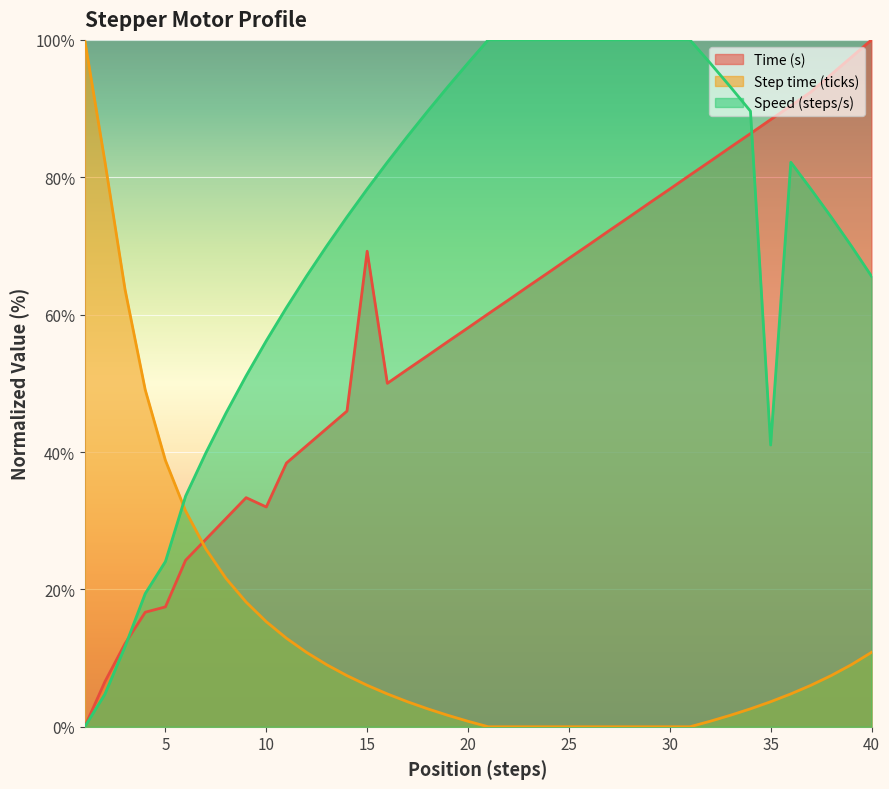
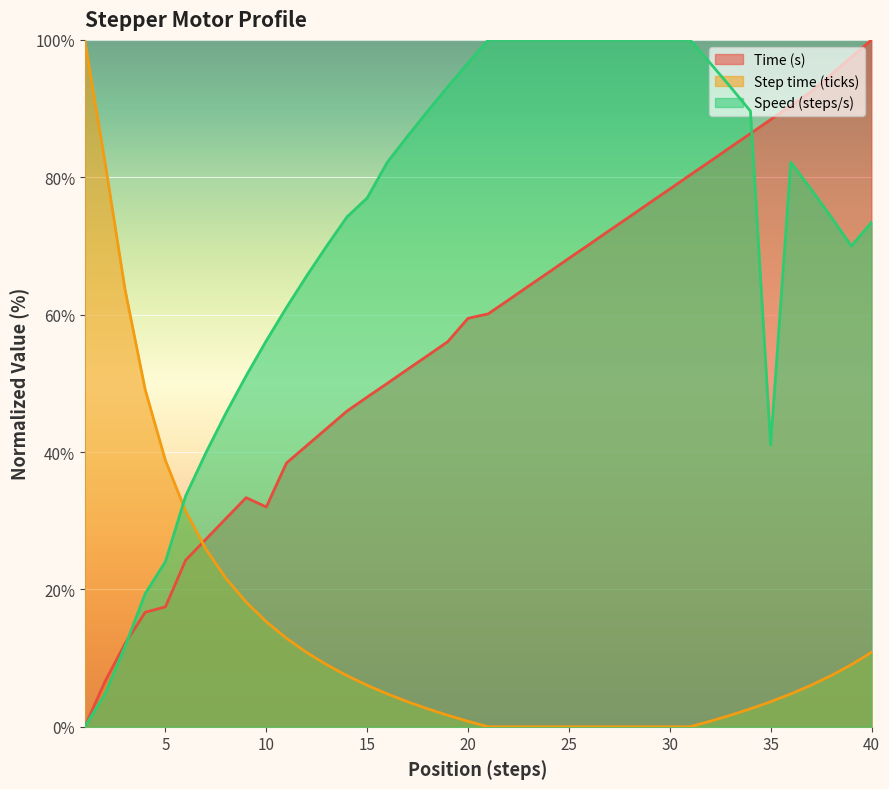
Time (s), 15: 69% -> 48%
Speed (steps/s), 15: 78% -> 77%
Time (s), 20: 58% -> 59%
Speed (steps/s), 40: 66% -> 73%
